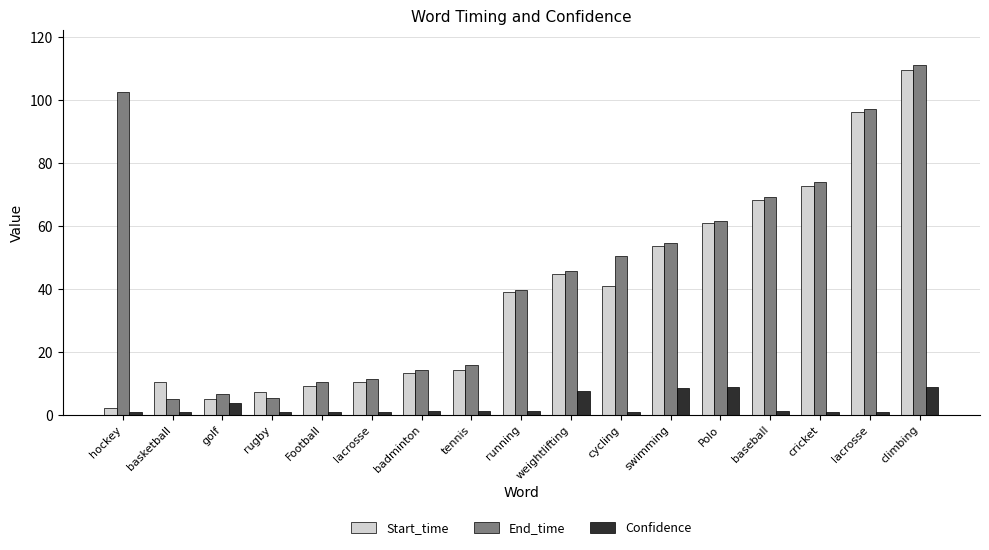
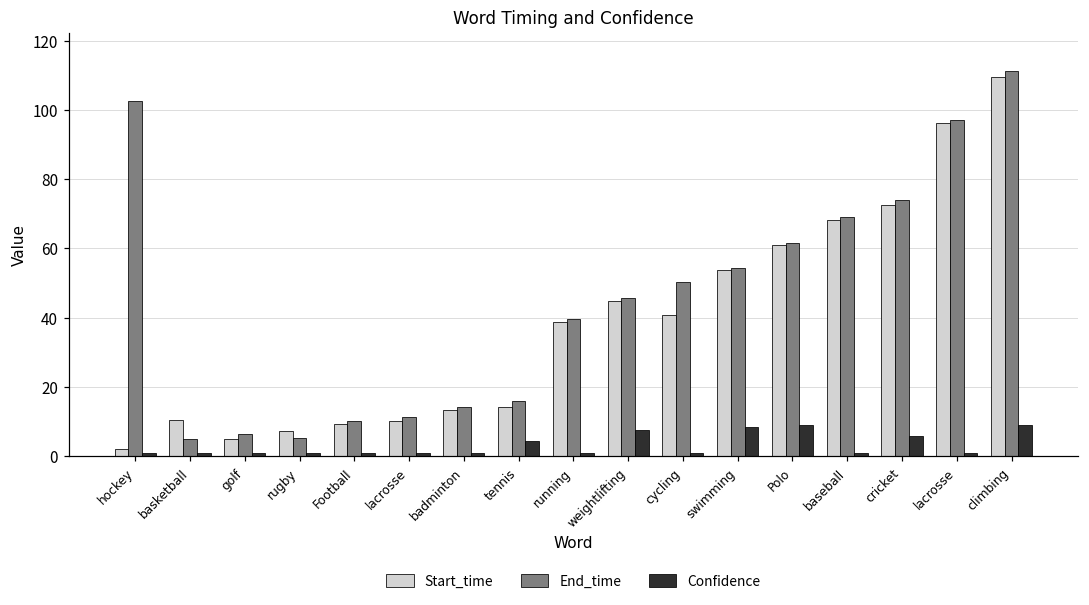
Confidence, golf: 4 -> 1
Confidence, tennis: 1 -> 4
Confidence, cricket: 1 -> 6
